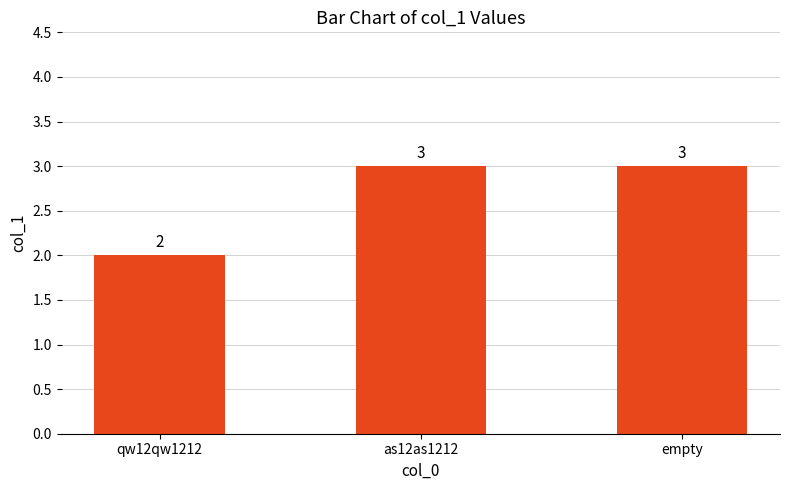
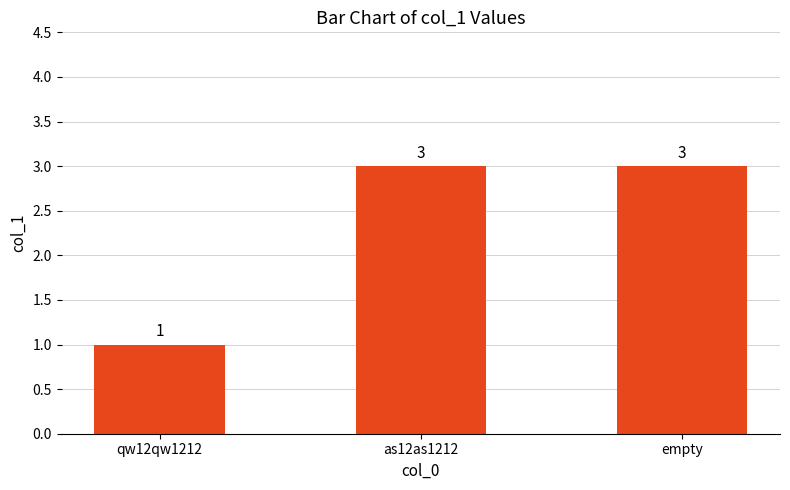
qw12qw1212: 2 -> 1
